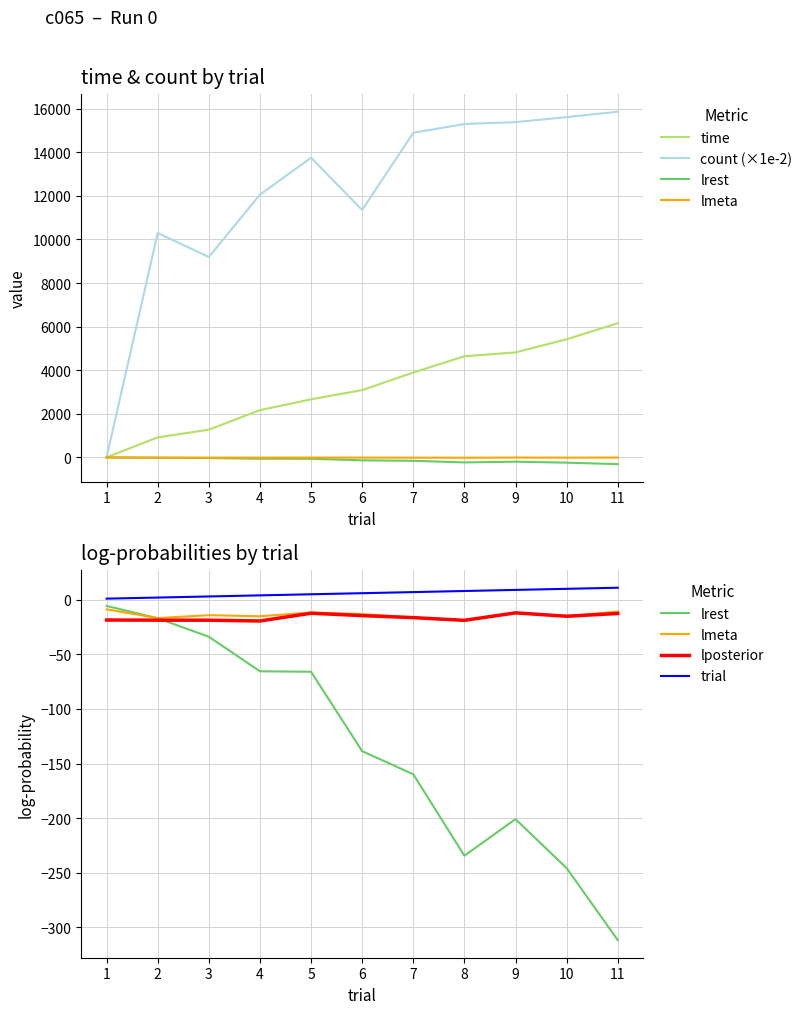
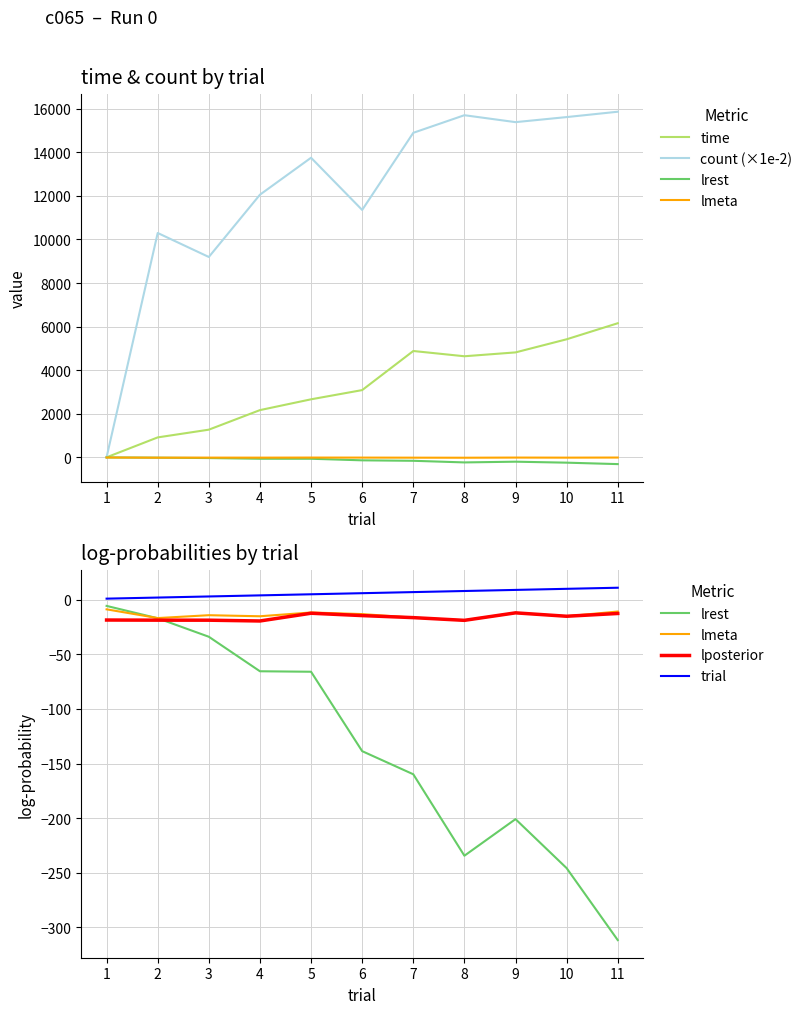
time & count by trial, time, 7: 3900 -> 4900
time & count by trial, count (×1e-2), 8: 15300 -> 15700
